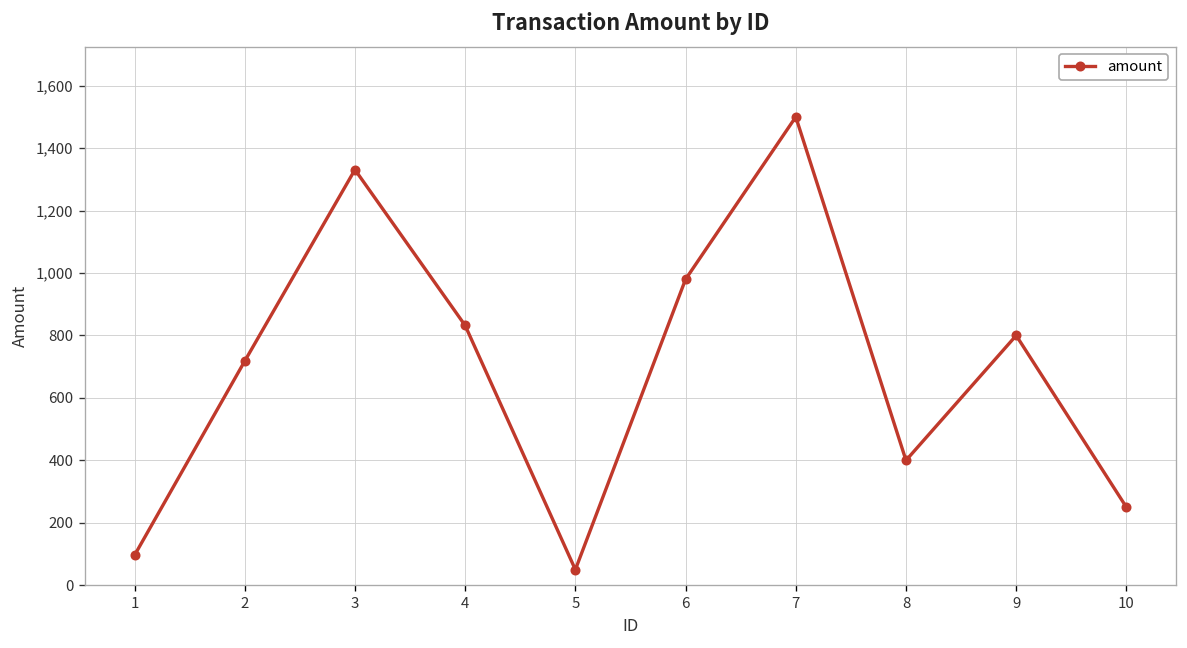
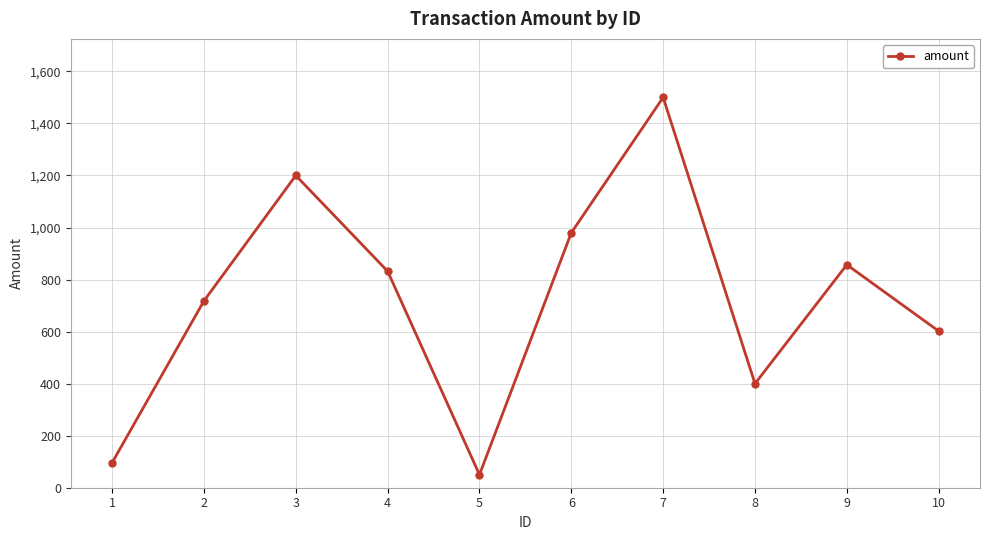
3: 1,330 -> 1,200
9: 800 -> 860
10: 250 -> 600
